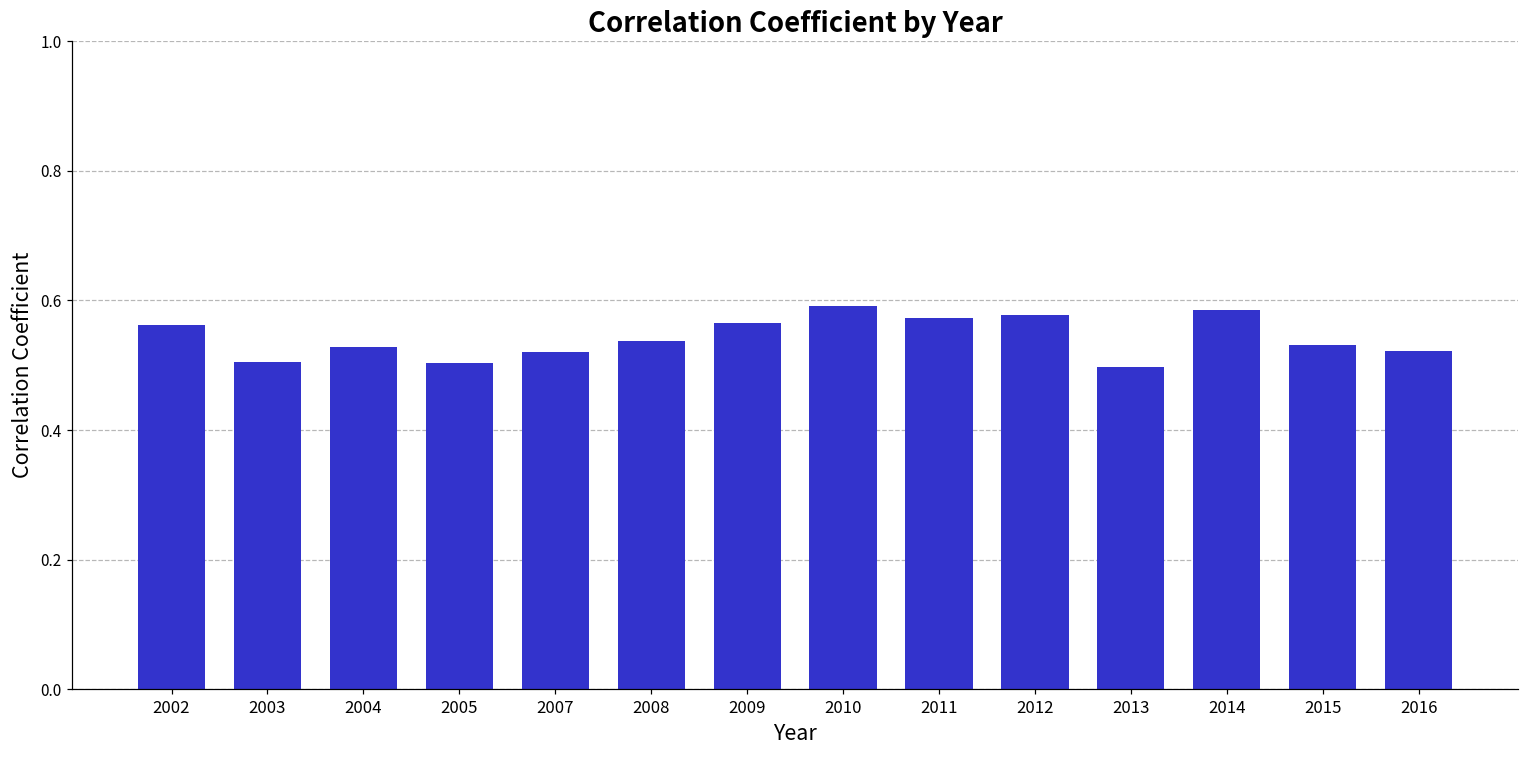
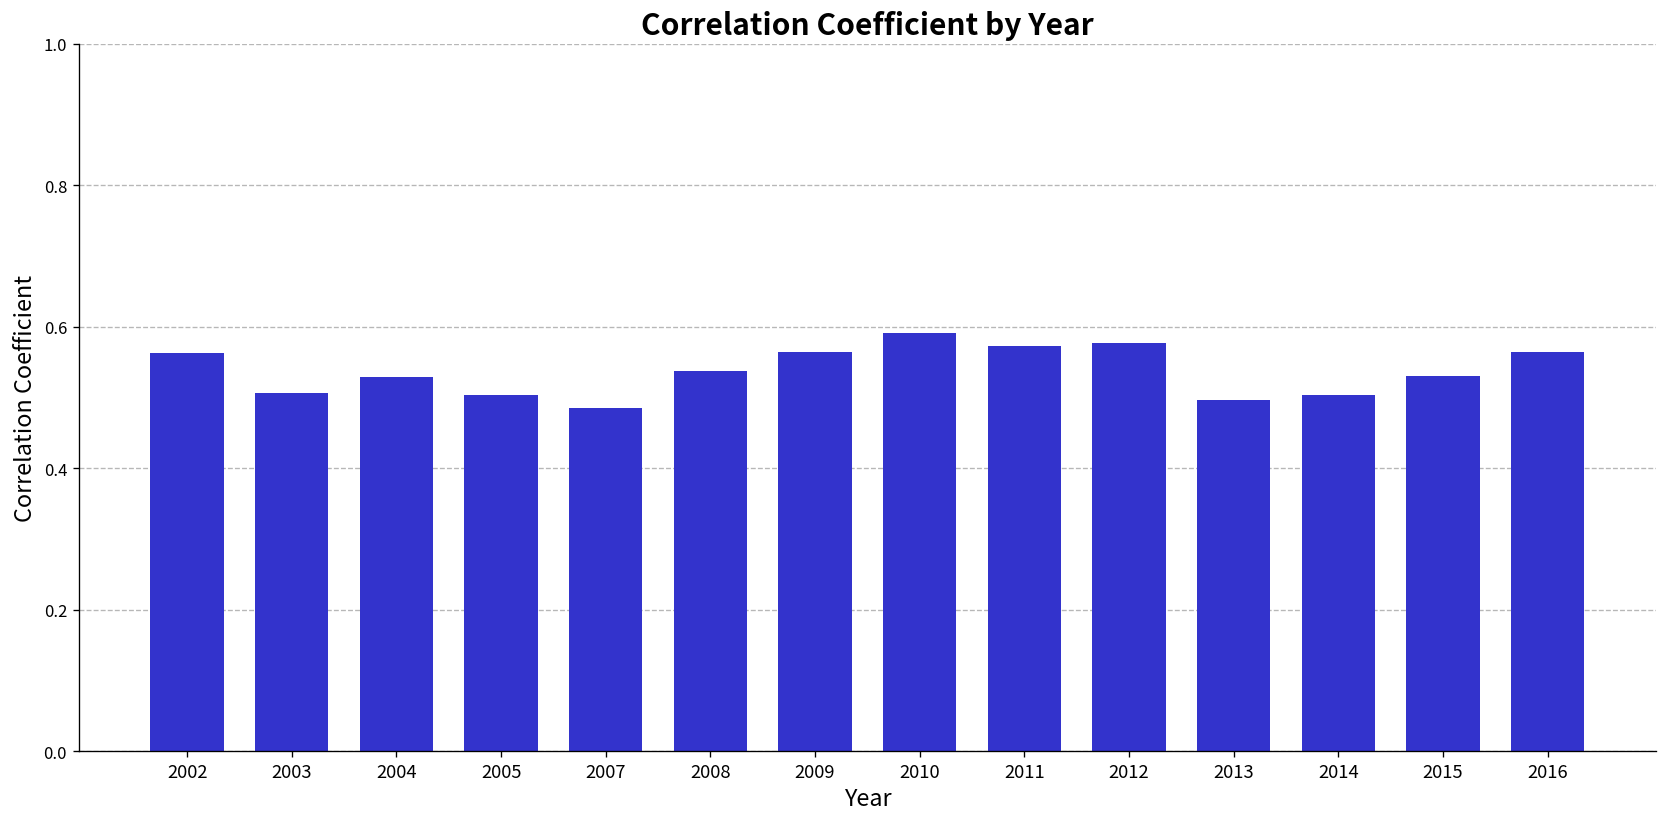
2007: 0.52 -> 0.48
2014: 0.59 -> 0.50
2016: 0.52 -> 0.56
